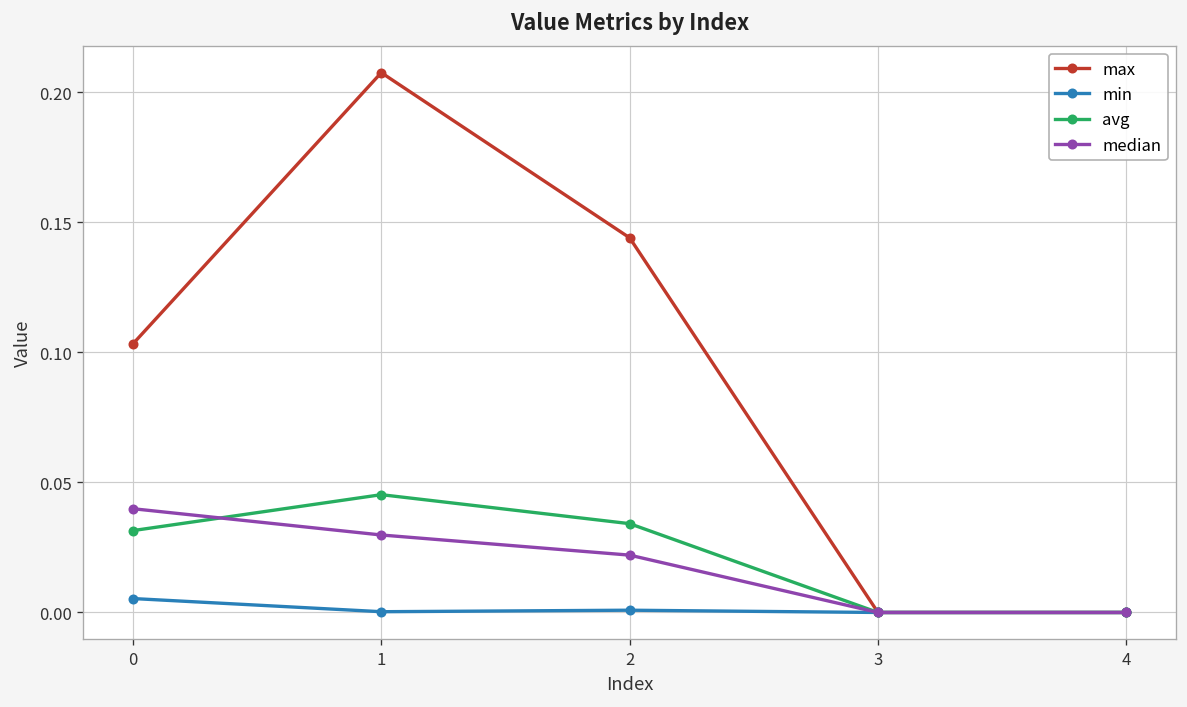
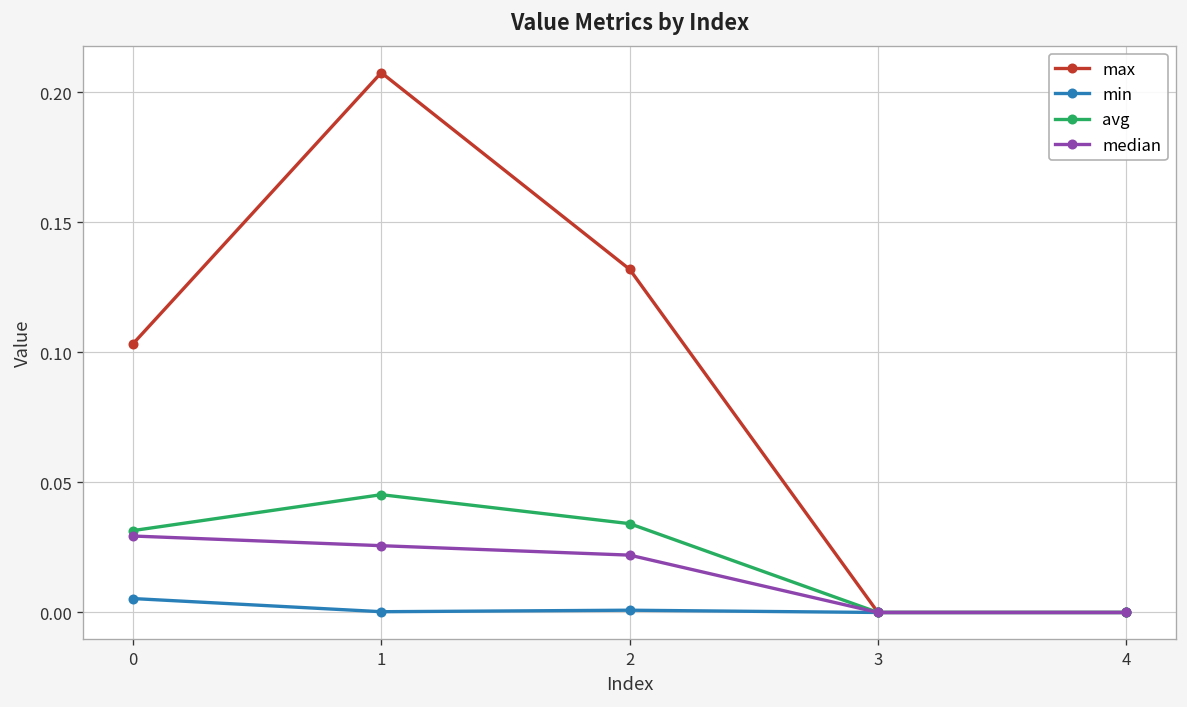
median, 0: 0.040 -> 0.029
median, 1: 0.030 -> 0.026
max, 2: 0.144 -> 0.132
